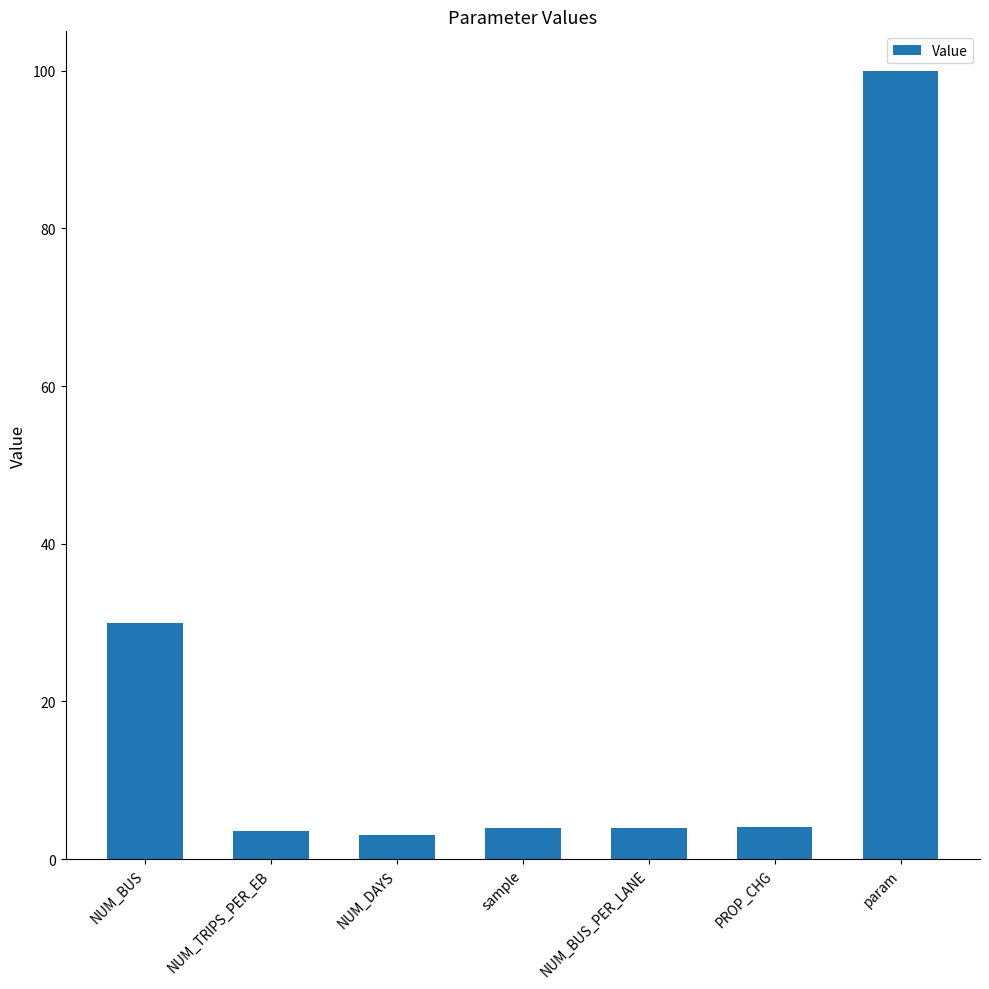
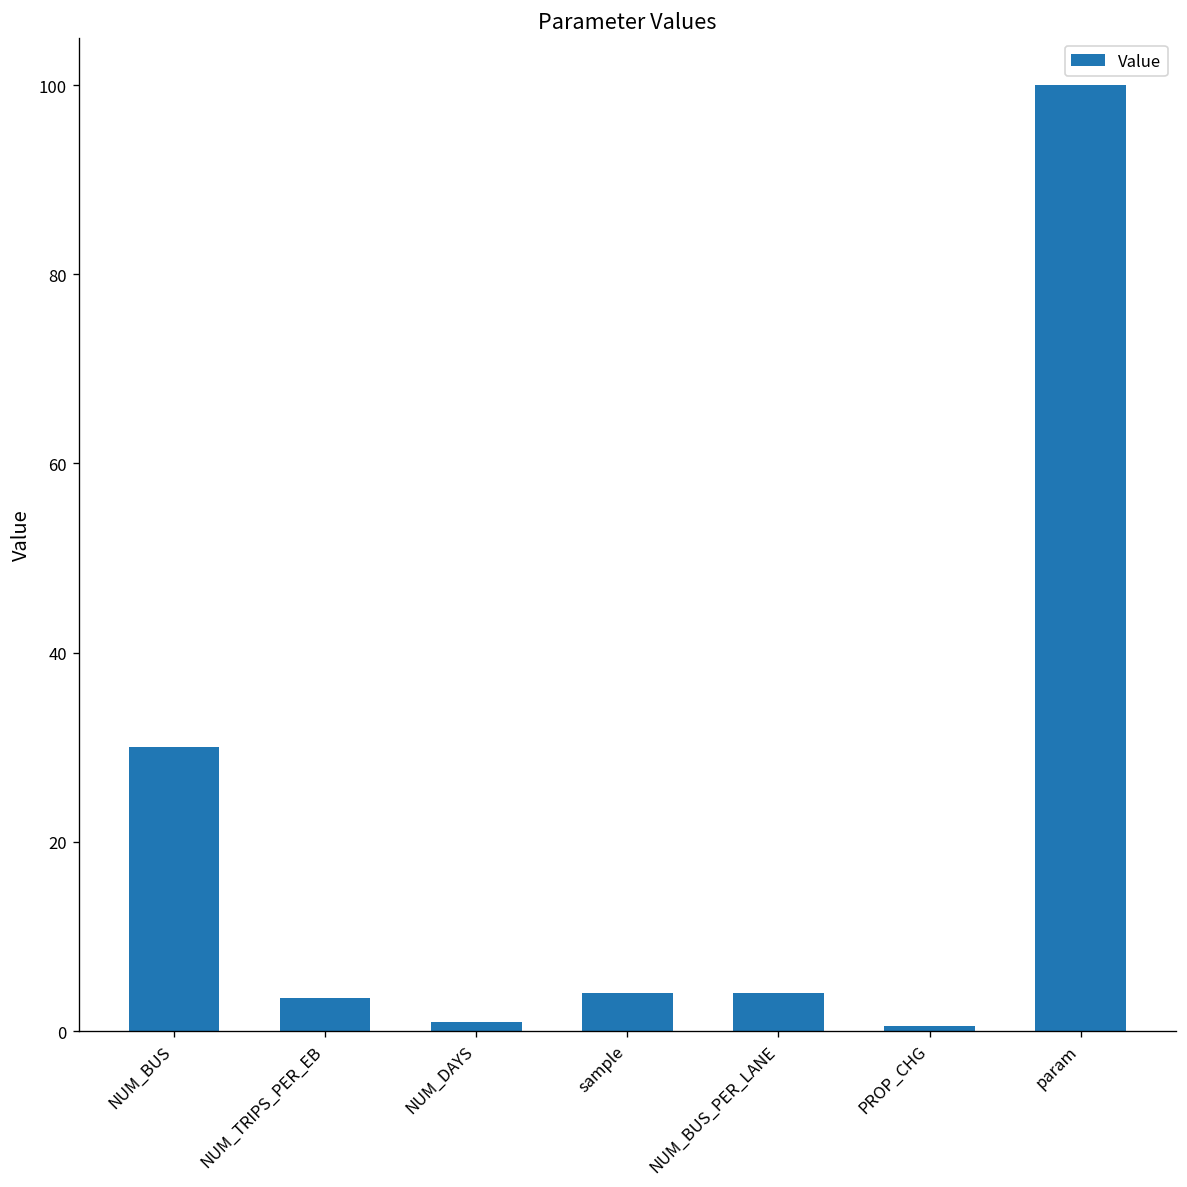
NUM_DAYS: 3 -> 1
PROP_CHG: 4 -> 1
